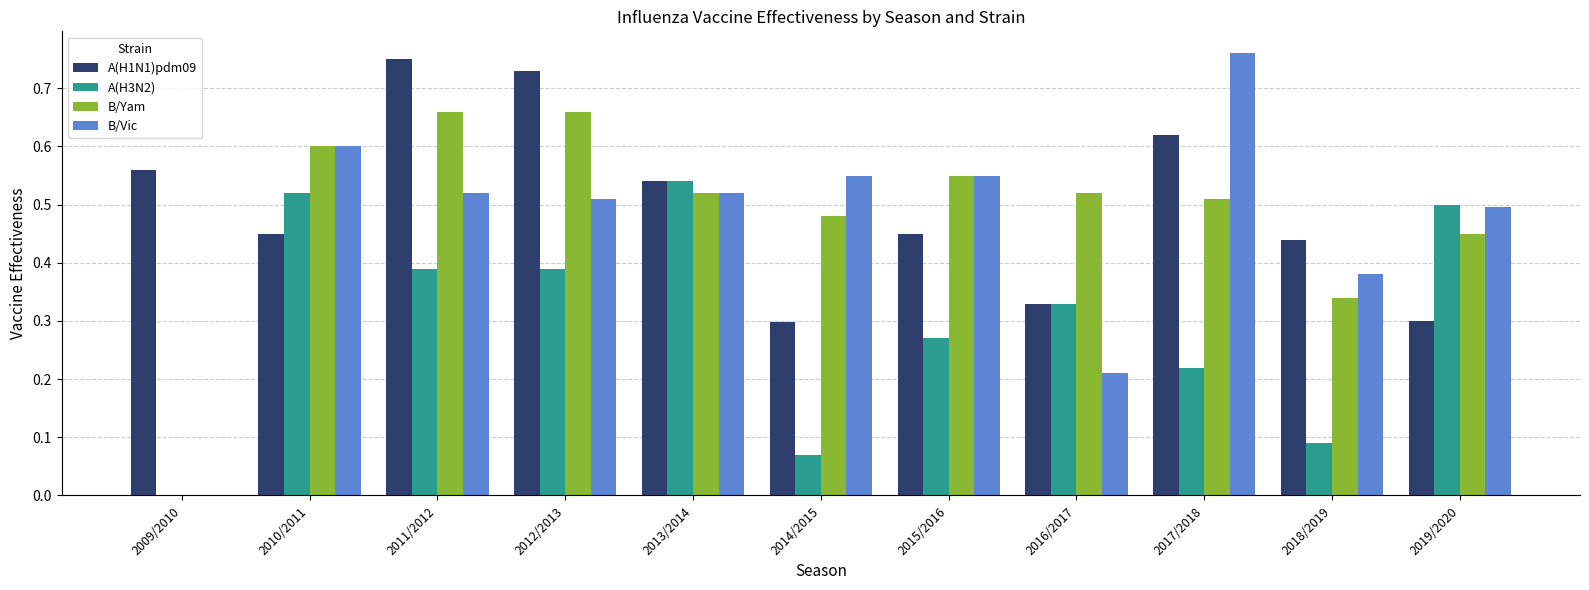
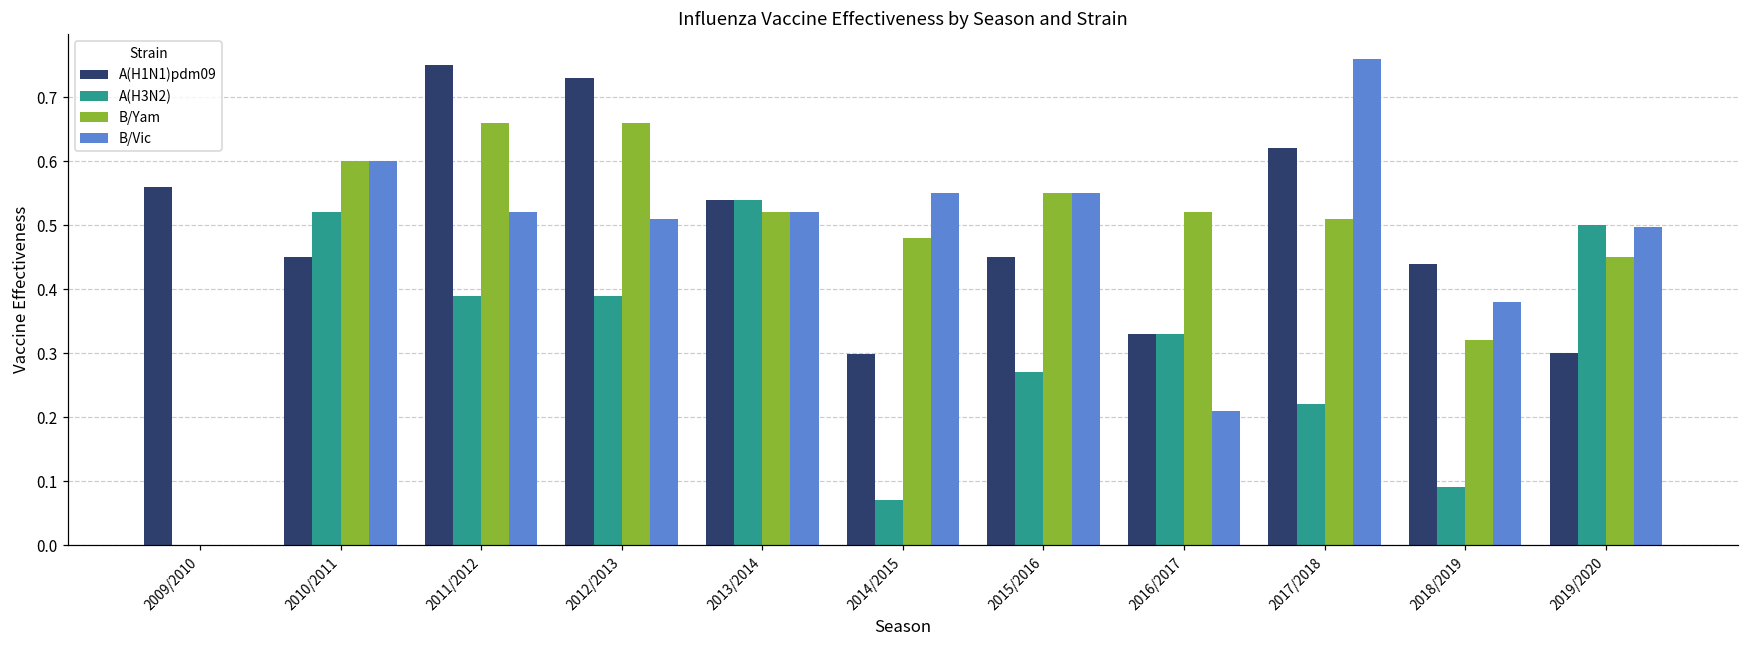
B/Yam, 2018/2019: 0.34 -> 0.32
